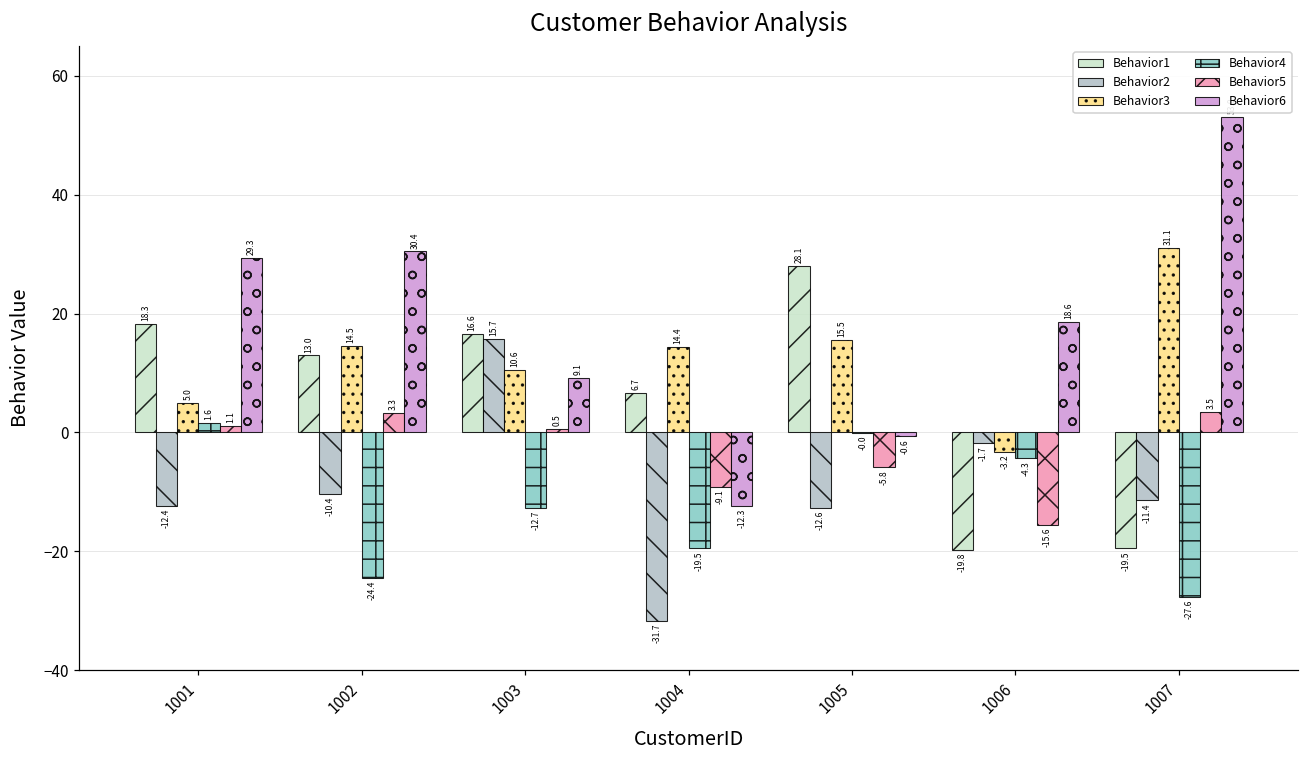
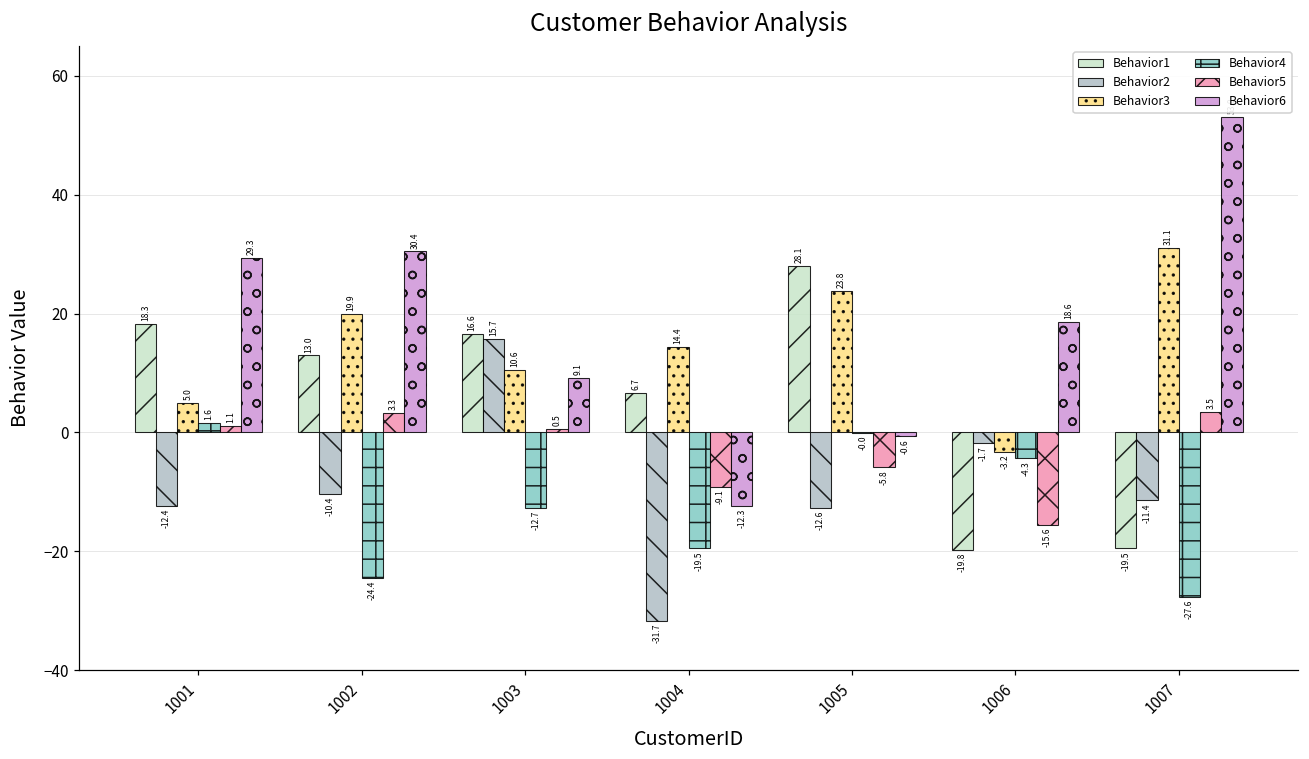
Behavior3, 1002: 14.5 -> 19.9
Behavior3, 1005: 15.5 -> 23.8
